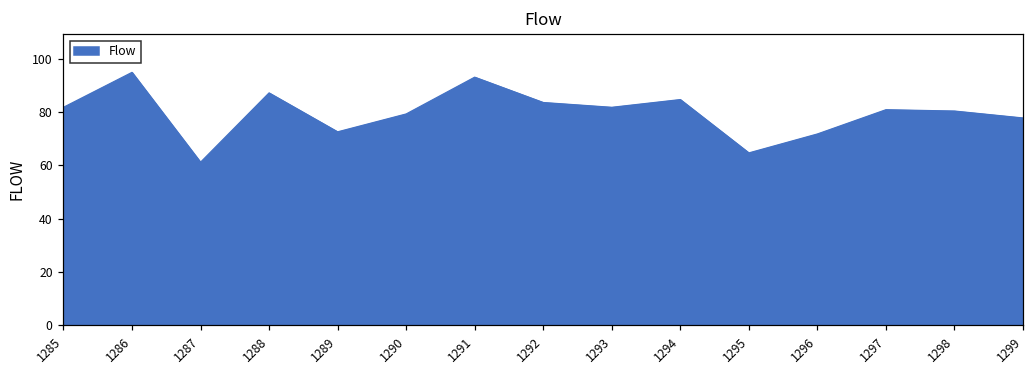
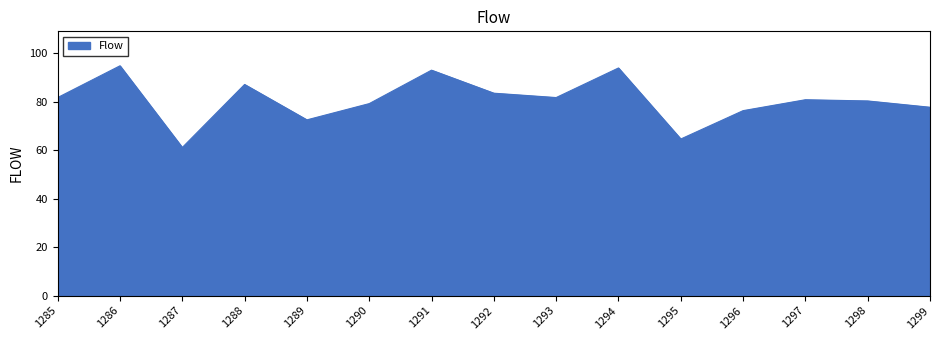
1294: 85 -> 94
1296: 72 -> 76
